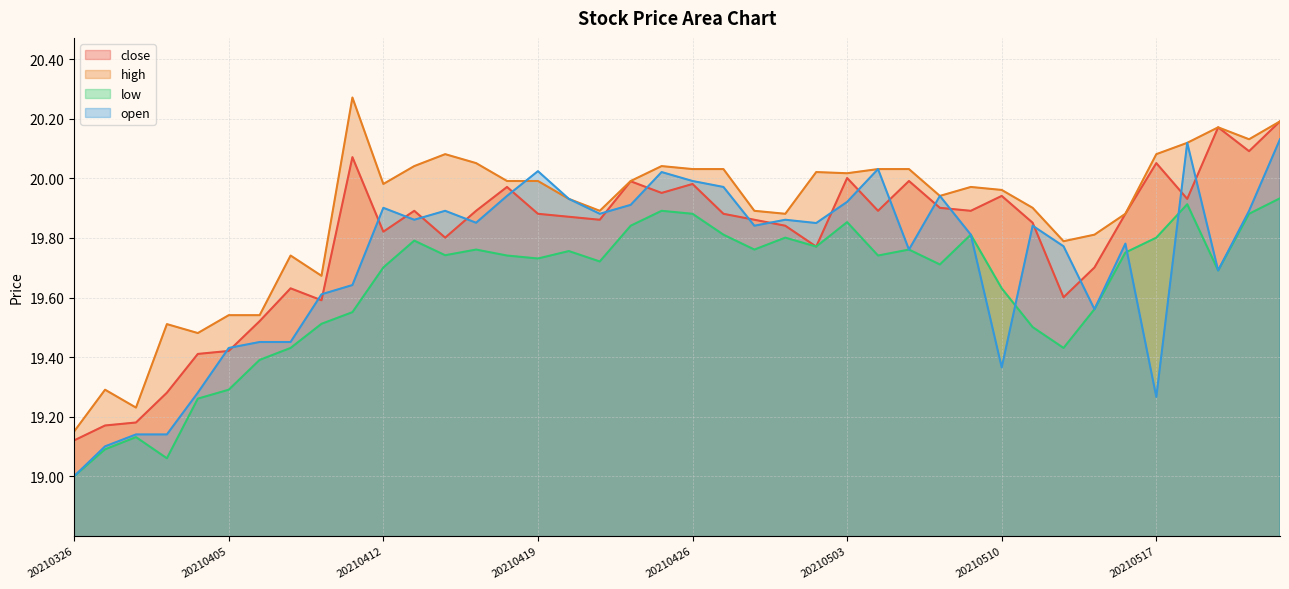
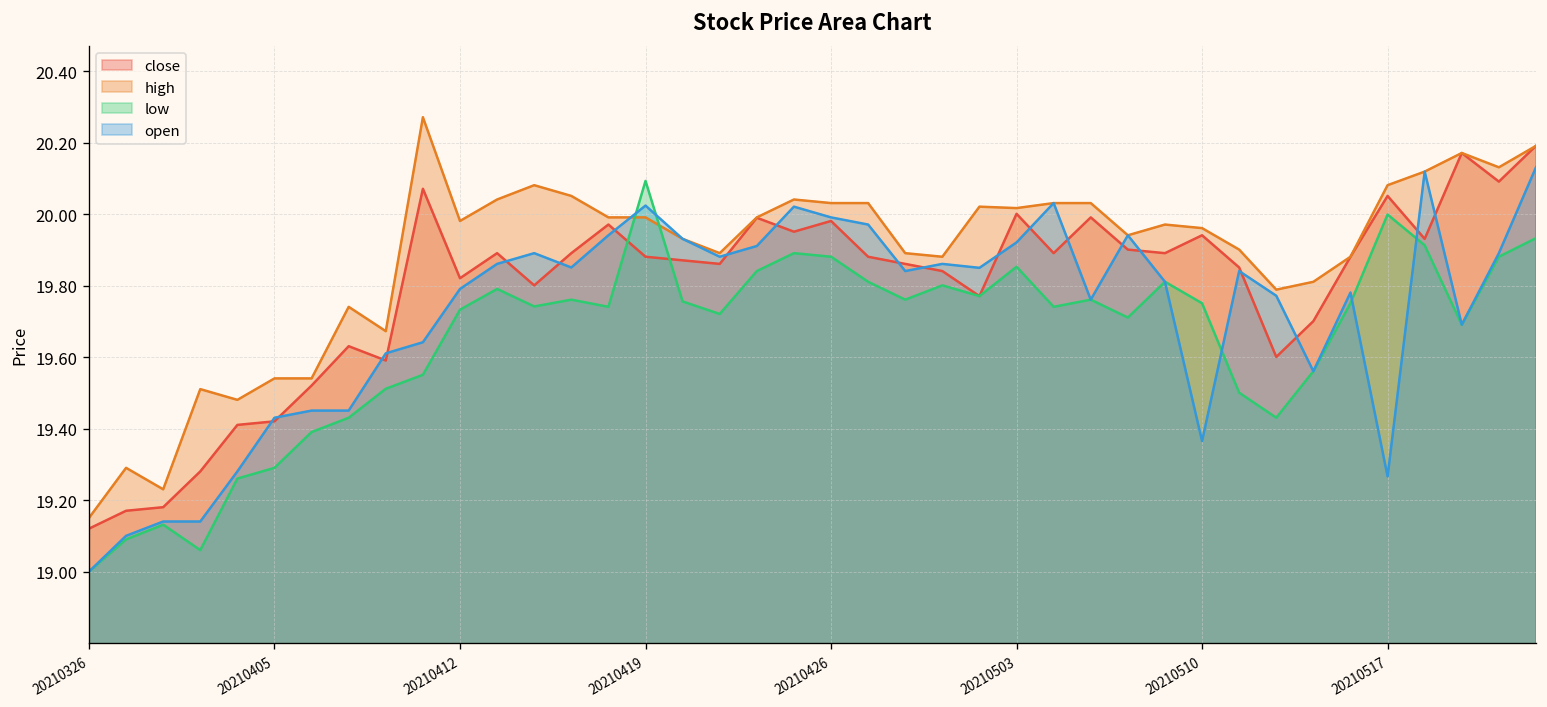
low, 20210412: 19.70 -> 19.73
open, 20210412: 19.90 -> 19.79
low, 20210419: 19.73 -> 20.09
low, 20210510: 19.63 -> 19.75
low, 20210517: 19.80 -> 20.00
